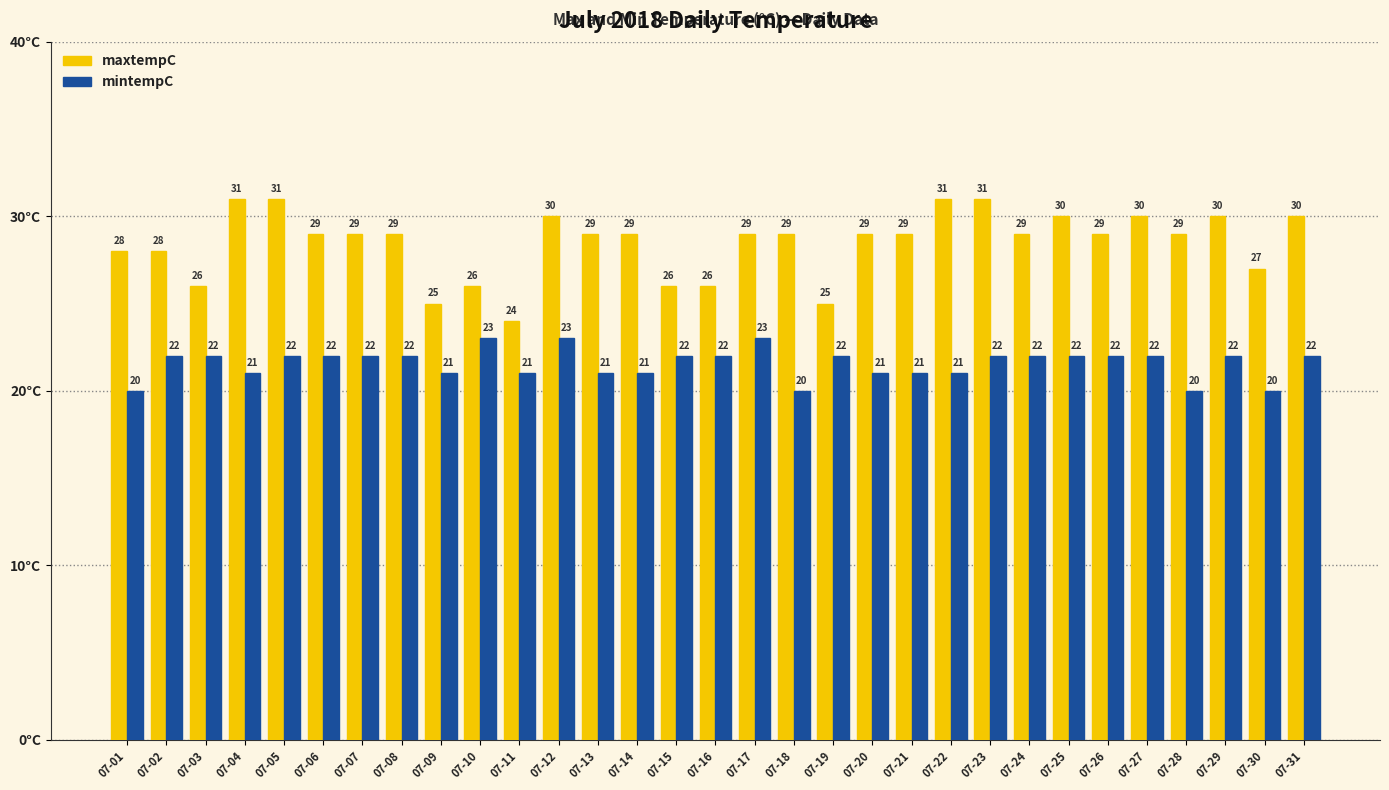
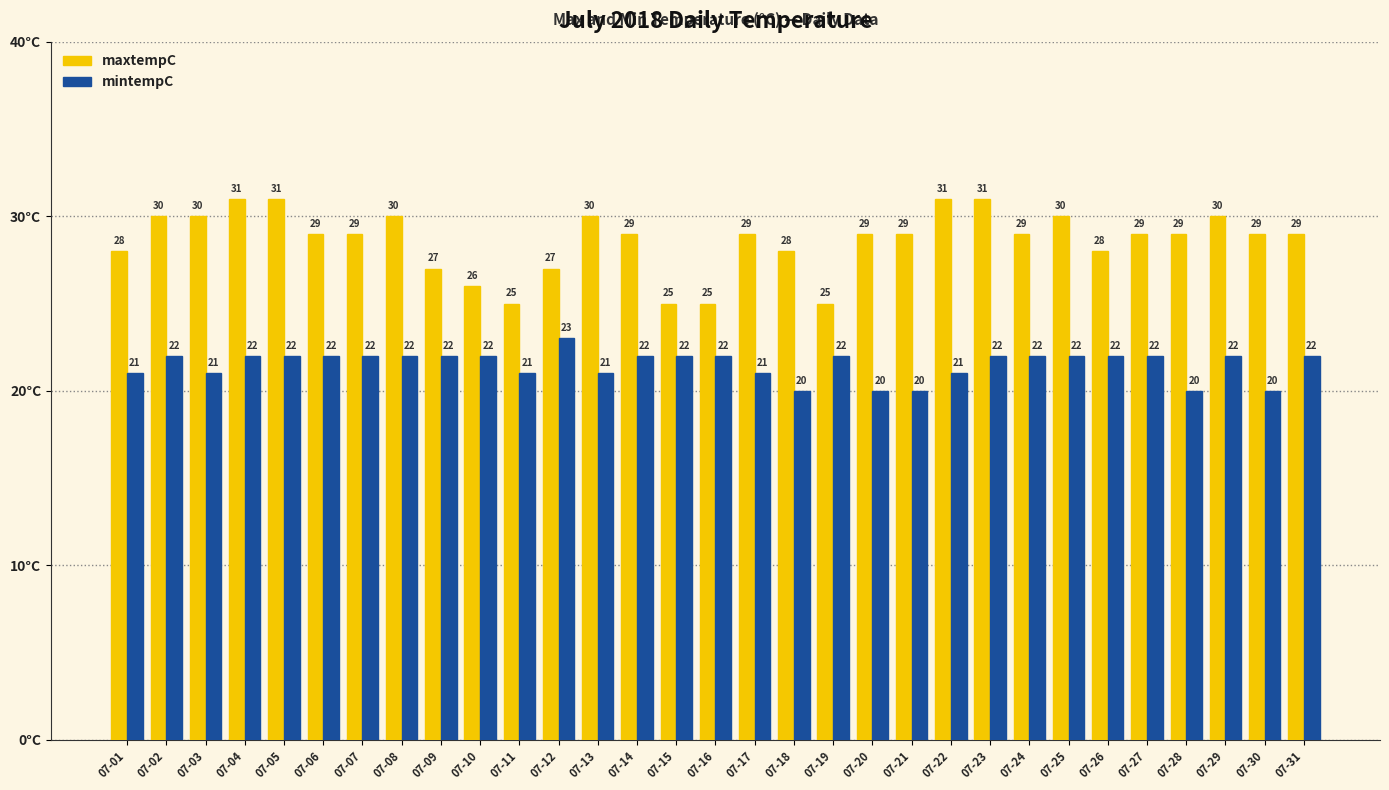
mintempC, 07-01: 20 -> 21
maxtempC, 07-02: 28 -> 30
maxtempC, 07-03: 26 -> 30
mintempC, 07-03: 22 -> 21
mintempC, 07-04: 21 -> 22
maxtempC, 07-08: 29 -> 30
maxtempC, 07-09: 25 -> 27
mintempC, 07-09: 21 -> 22
mintempC, 07-10: 23 -> 22
maxtempC, 07-11: 24 -> 25
maxtempC, 07-12: 30 -> 27
maxtempC, 07-13: 29 -> 30
mintempC, 07-14: 21 -> 22
maxtempC, 07-15: 26 -> 25
maxtempC, 07-16: 26 -> 25
mintempC, 07-17: 23 -> 21
maxtempC, 07-18: 29 -> 28
mintempC, 07-20: 21 -> 20
mintempC, 07-21: 21 -> 20
maxtempC, 07-26: 29 -> 28
maxtempC, 07-27: 30 -> 29
maxtempC, 07-30: 27 -> 29
maxtempC, 07-31: 30 -> 29
